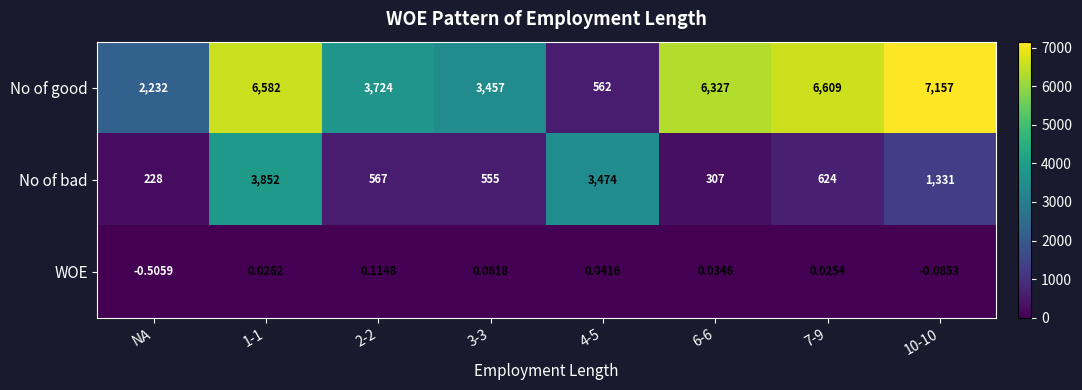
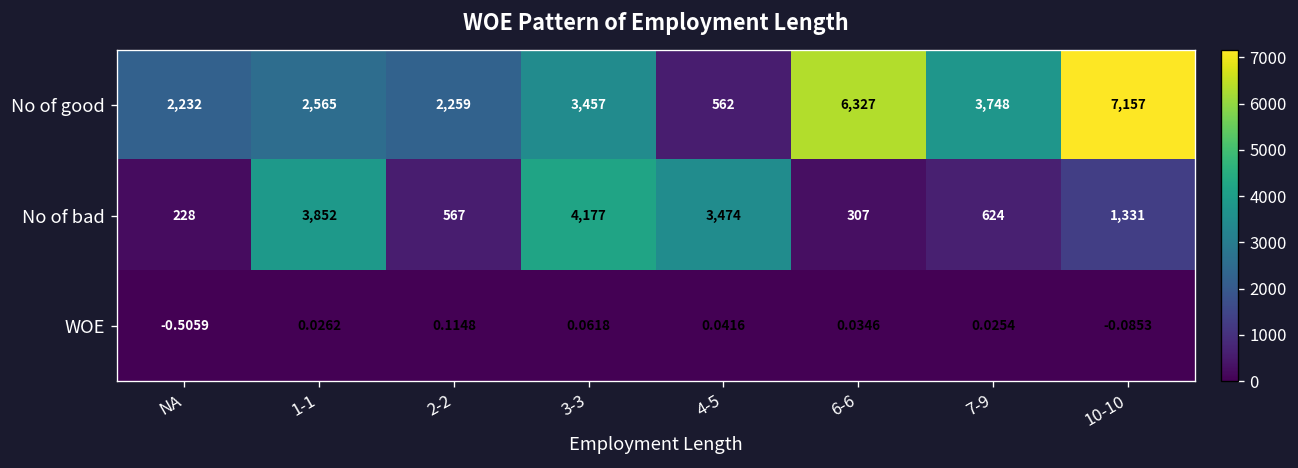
No of good, 1-1: 6,582 -> 2,565
No of good, 2-2: 3,724 -> 2,259
No of good, 7-9: 6,609 -> 3,748
No of bad, 3-3: 555 -> 4,177
